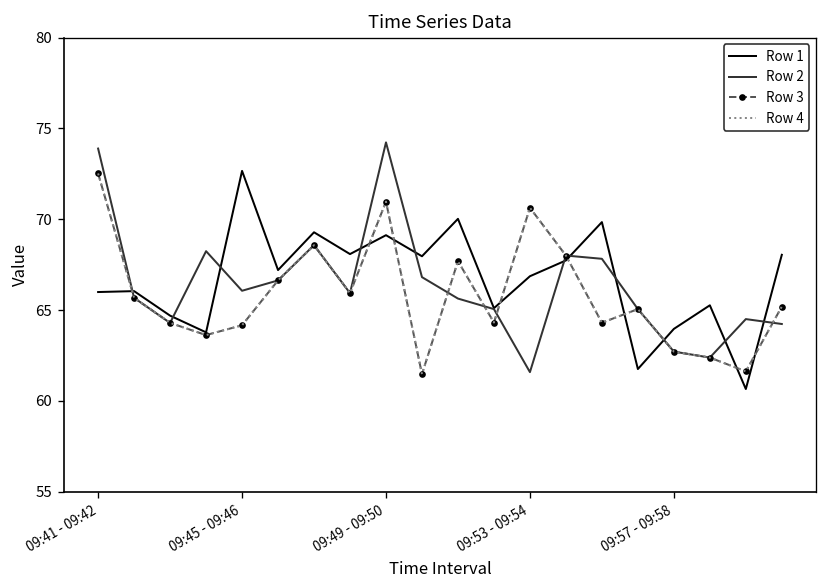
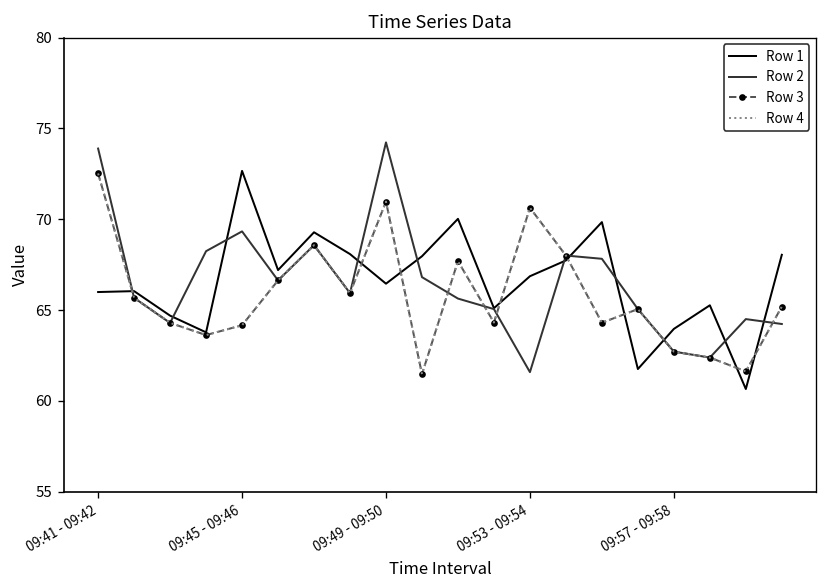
Row 2, 09:45 - 09:46: 66.1 -> 69.3
Row 1, 09:49 - 09:50: 69.1 -> 66.5
